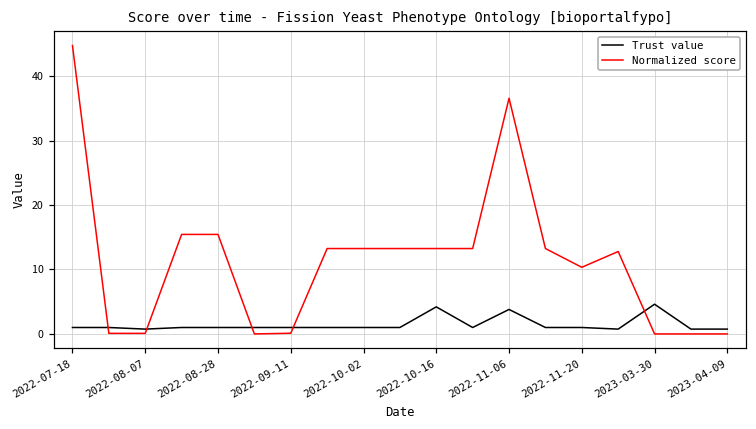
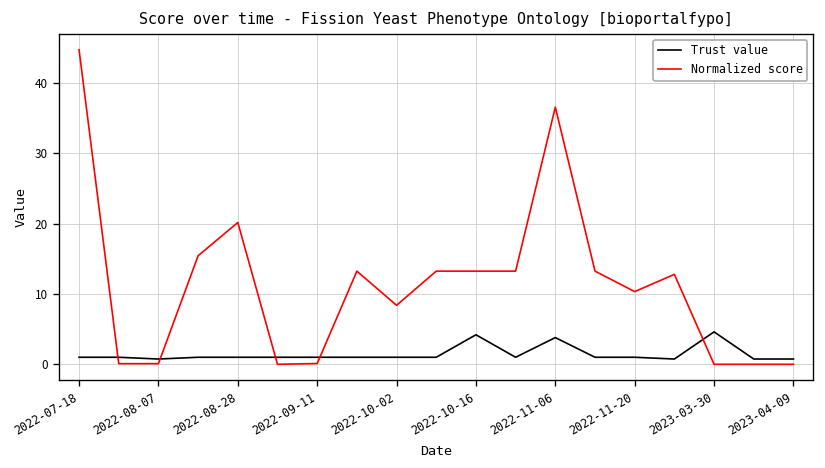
Normalized score, 2022-08-28: 15 -> 20
Normalized score, 2022-10-02: 13 -> 8
